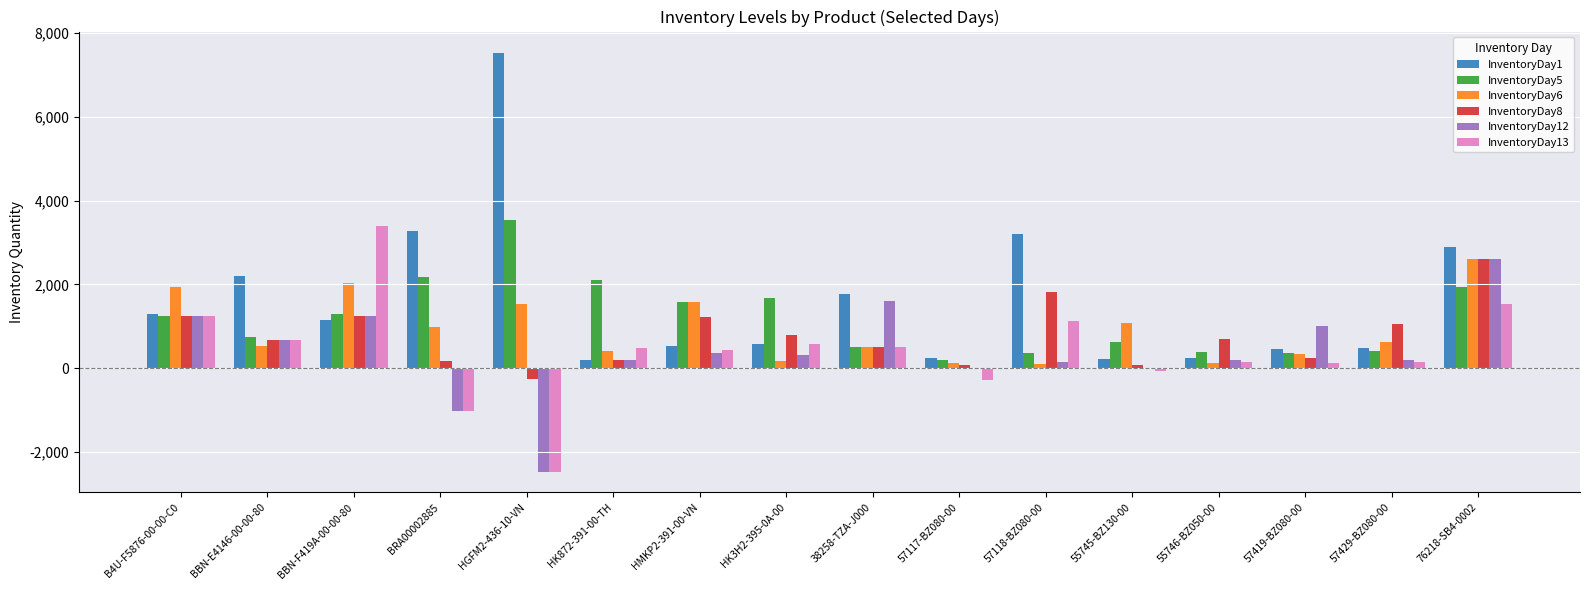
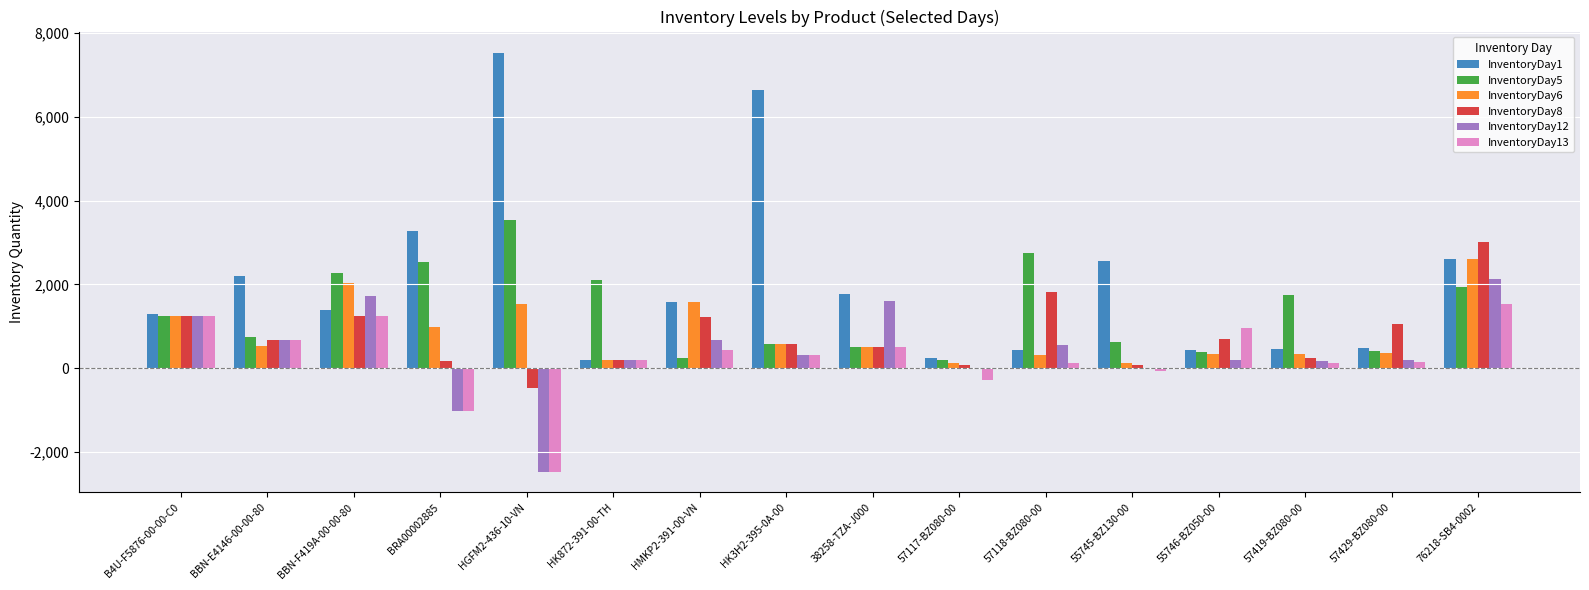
InventoryDay6, B4U-F5876-00-00-C0: 1,900 -> 1,200
InventoryDay1, BBN-F419A-00-00-80: 1,100 -> 1,400
InventoryDay5, BBN-F419A-00-00-80: 1,300 -> 2,300
InventoryDay12, BBN-F419A-00-00-80: 1,200 -> 1,700
InventoryDay13, BBN-F419A-00-00-80: 3,400 -> 1,200
InventoryDay5, BRA00002885: 2,200 -> 2,500
InventoryDay8, HGFM2-436-10-VN: -200 -> -500
InventoryDay6, HK872-391-00-TH: 400 -> 200
InventoryDay13, HK872-391-00-TH: 500 -> 200
InventoryDay1, HMKP2-391-00-VN: 500 -> 1,600
InventoryDay5, HMKP2-391-00-VN: 1,600 -> 200
InventoryDay12, HMKP2-391-00-VN: 400 -> 700
InventoryDay1, HK3H2-395-0A-00: 600 -> 6,600
InventoryDay5, HK3H2-395-0A-00: 1,700 -> 600
InventoryDay6, HK3H2-395-0A-00: 200 -> 600
InventoryDay8, HK3H2-395-0A-00: 800 -> 600
InventoryDay13, HK3H2-395-0A-00: 600 -> 300
InventoryDay1, 57118-BZ080-00: 3,200 -> 400
InventoryDay5, 57118-BZ080-00: 400 -> 2,700
InventoryDay6, 57118-BZ080-00: 100 -> 300
InventoryDay12, 57118-BZ080-00: 200 -> 600
InventoryDay13, 57118-BZ080-00: 1,100 -> 100
InventoryDay1, 55745-BZ130-00: 200 -> 2,600
InventoryDay6, 55745-BZ130-00: 1,100 -> 100
InventoryDay1, 55746-BZ050-00: 200 -> 400
InventoryDay6, 55746-BZ050-00: 100 -> 300
InventoryDay13, 55746-BZ050-00: 100 -> 1,000
InventoryDay5, 57419-BZ080-00: 400 -> 1,800
InventoryDay12, 57419-BZ080-00: 1,000 -> 200
InventoryDay6, 57429-BZ080-00: 600 -> 400
InventoryDay1, 76218-SB4-0002: 2,900 -> 2,600
InventoryDay8, 76218-SB4-0002: 2,600 -> 3,000
InventoryDay12, 76218-SB4-0002: 2,600 -> 2,100
